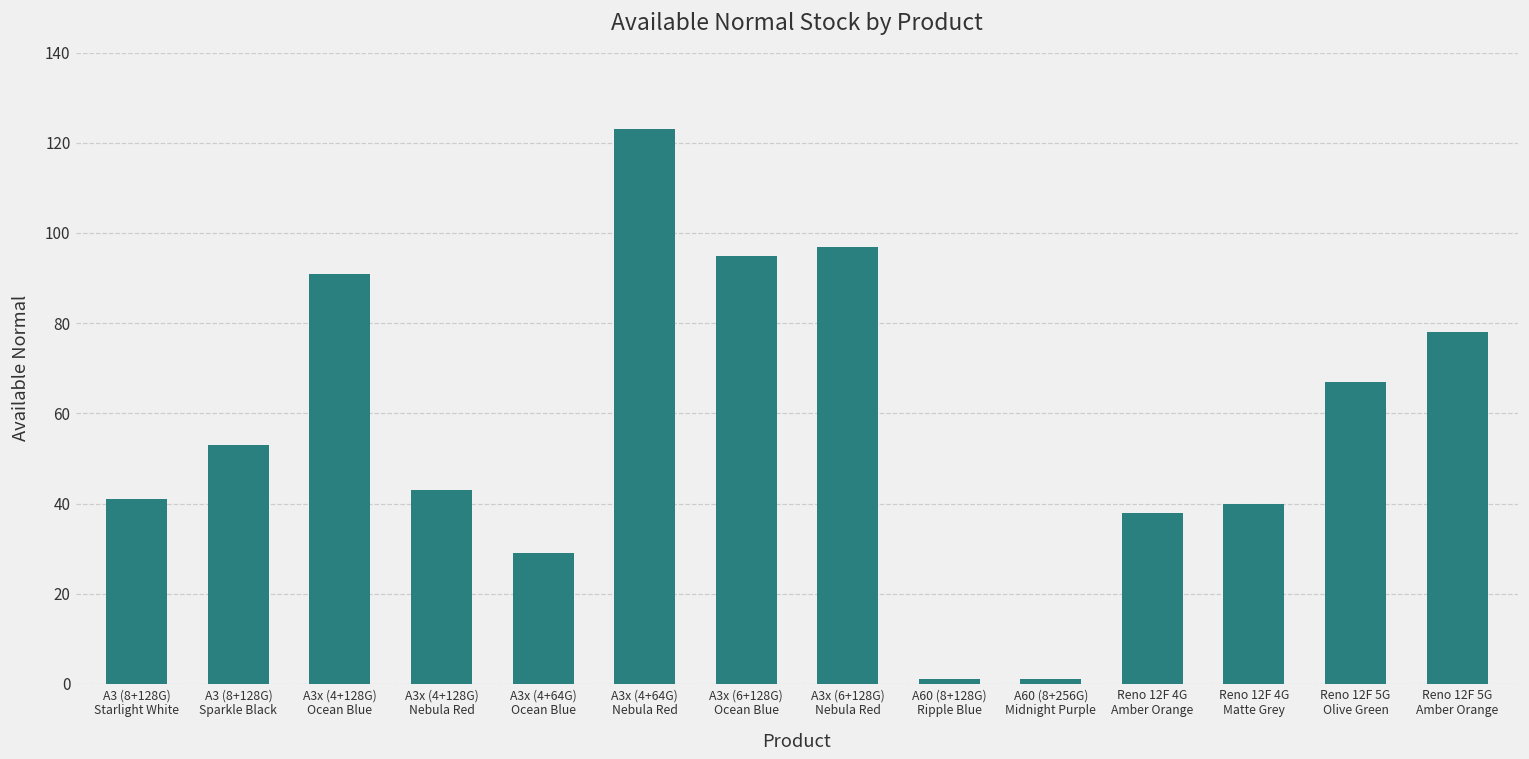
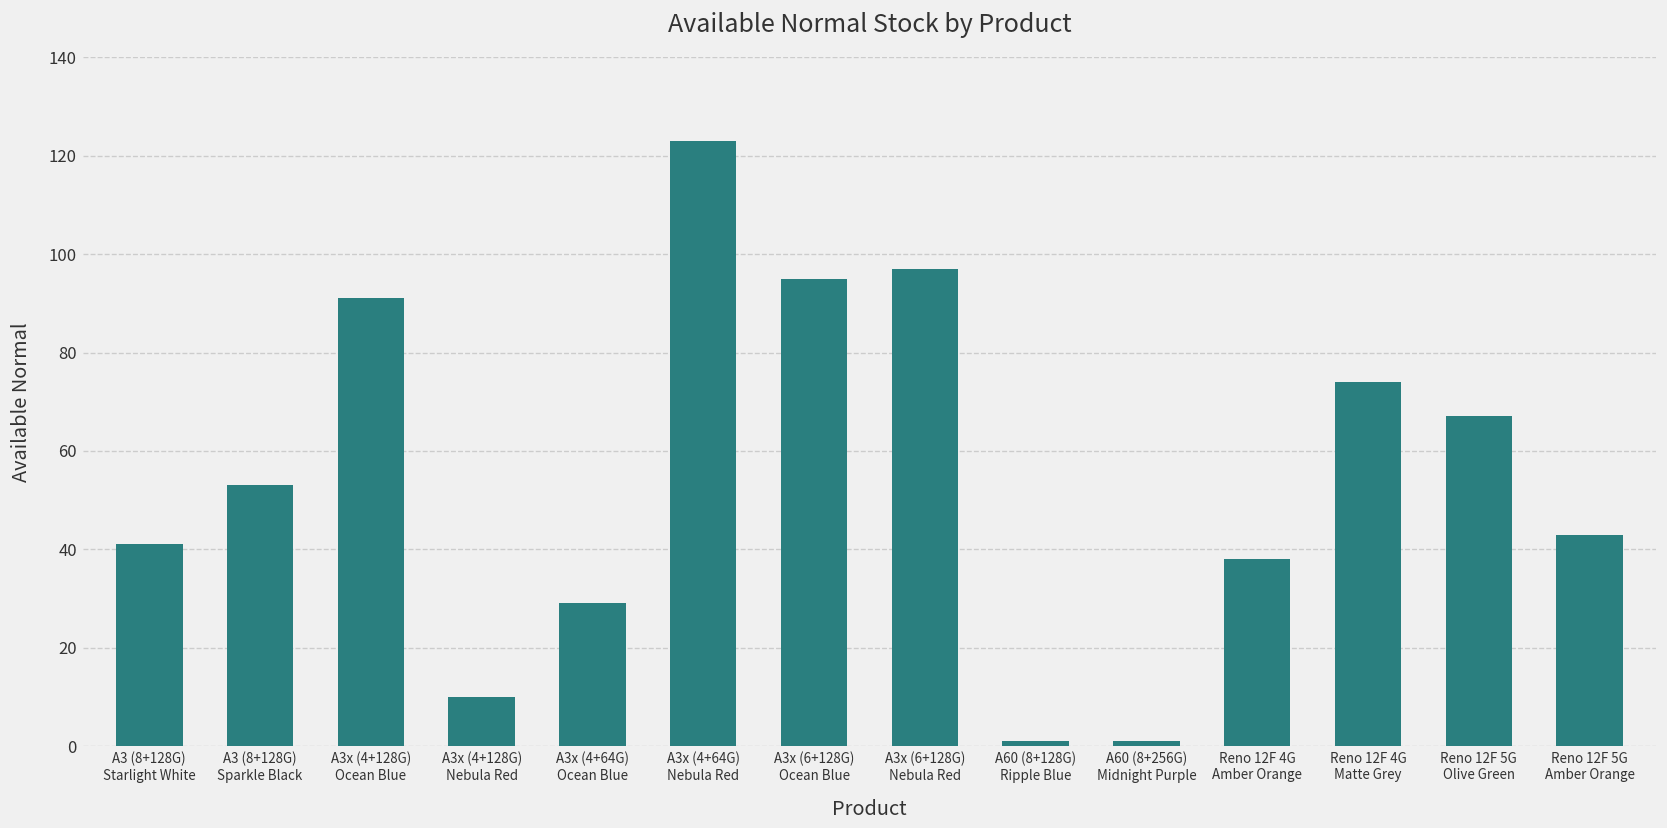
A3x (4+128G) Nebula Red: 43 -> 10
Reno 12F 4G Matte Grey: 40 -> 74
Reno 12F 5G Amber Orange: 78 -> 43
